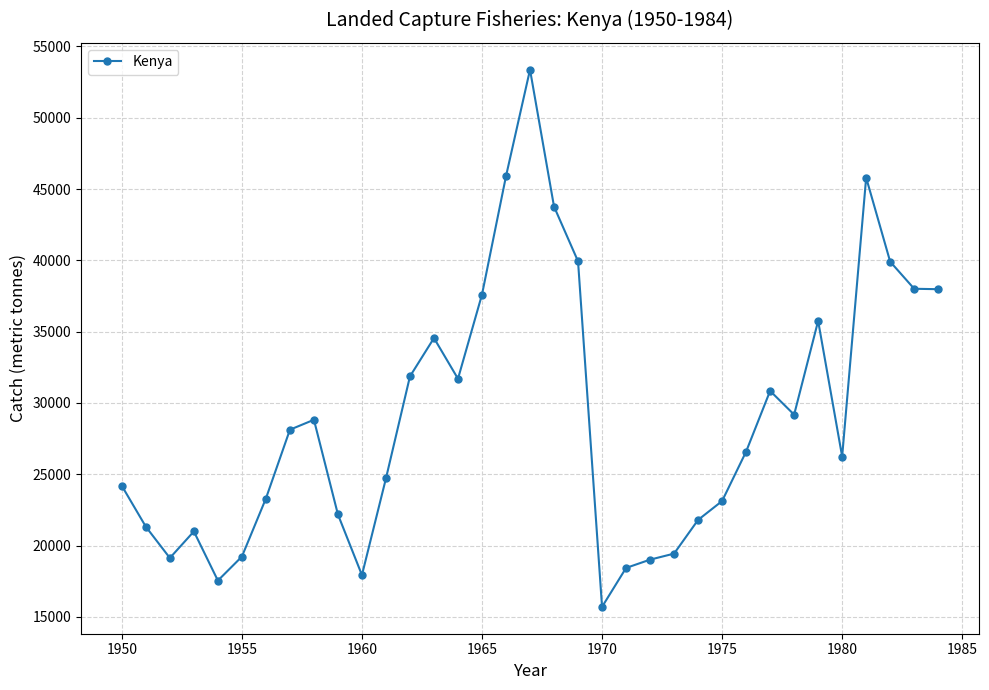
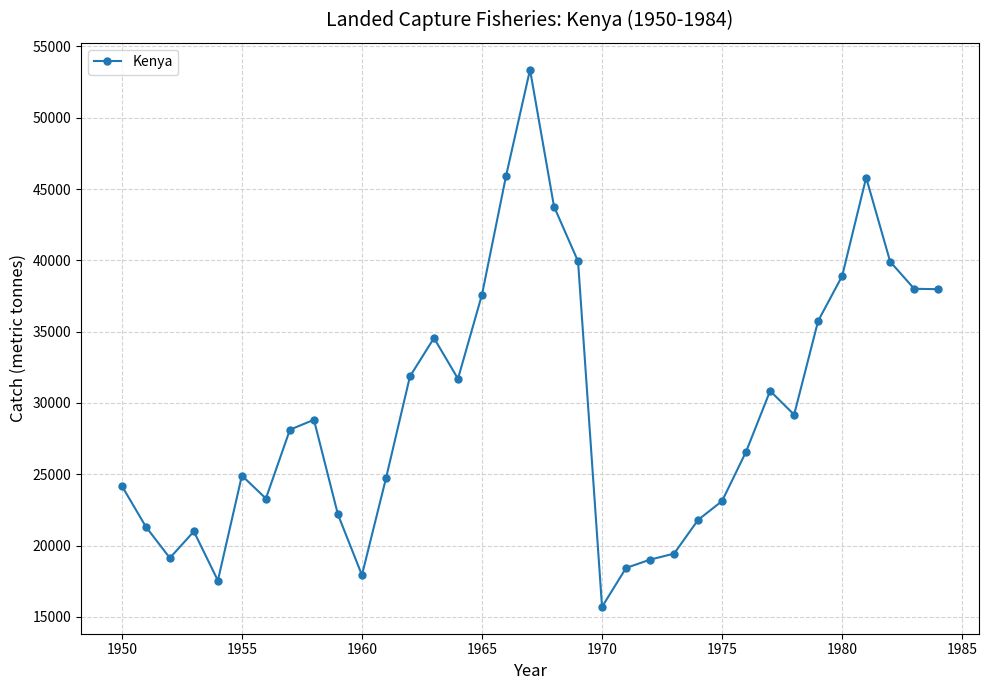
1955: 19200 -> 24900
1980: 26200 -> 38900
